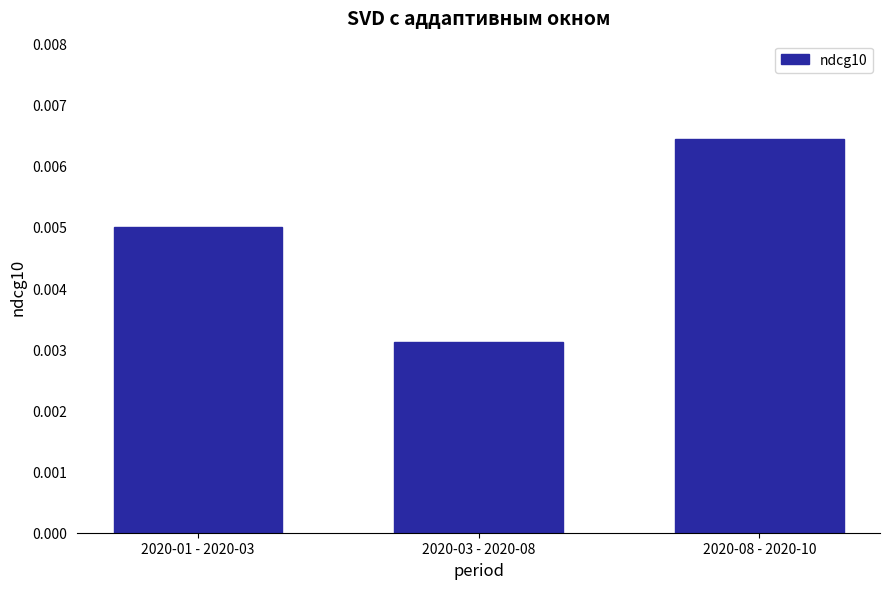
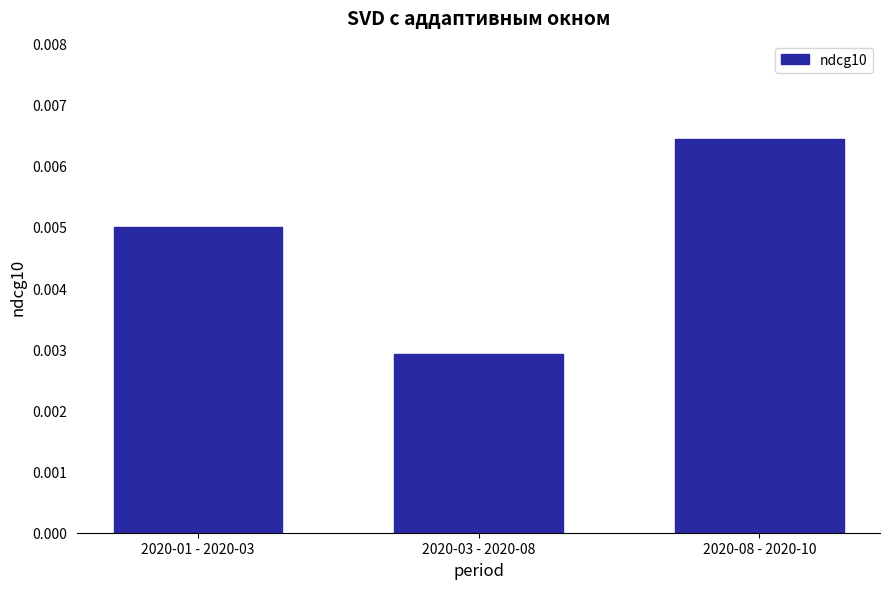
2020-03 - 2020-08: 0.0031 -> 0.0029
